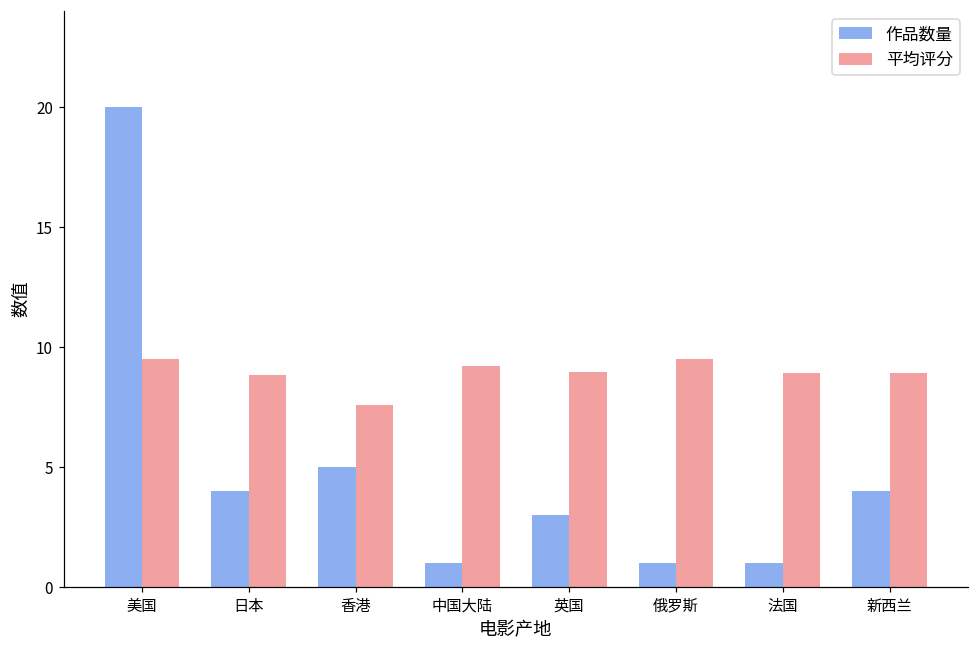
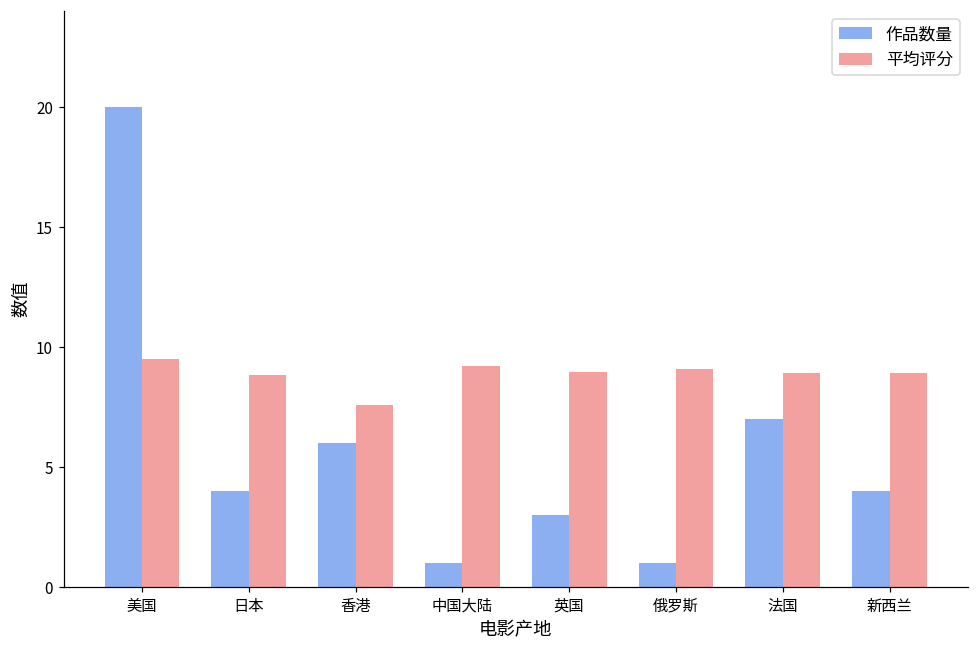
作品数量, 香港: 5 -> 6
平均评分, 俄罗斯: 9.5 -> 9.1
作品数量, 法国: 1 -> 7
